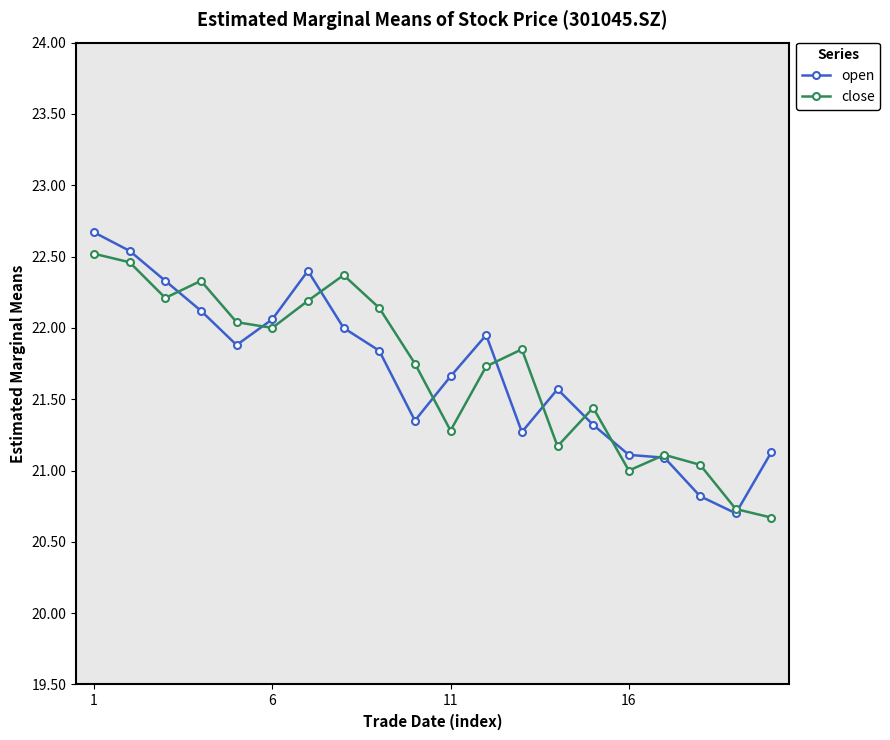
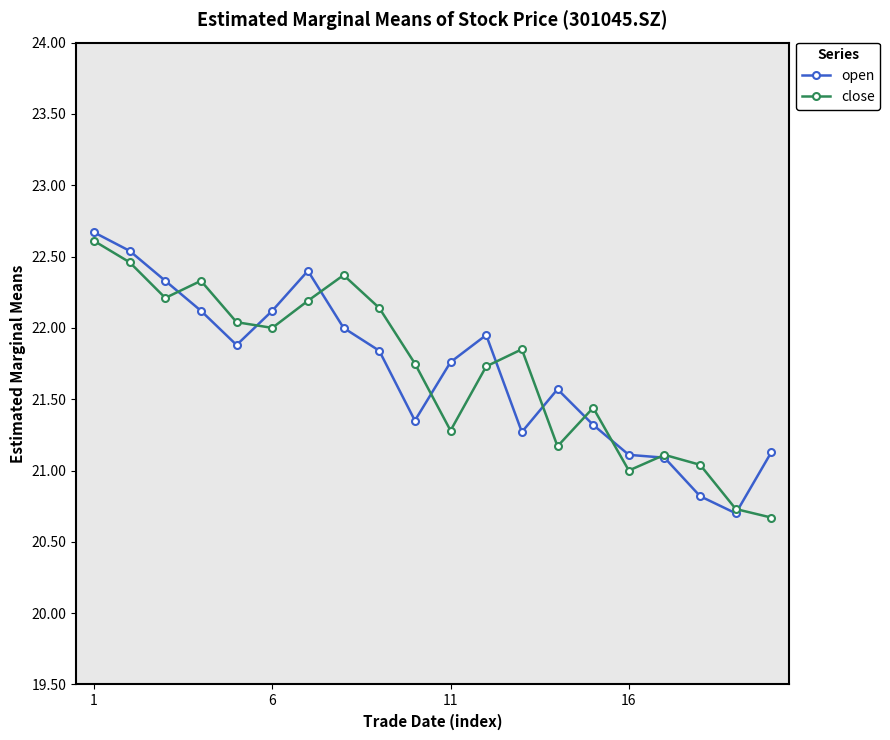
close, 1: 22.52 -> 22.61
open, 6: 22.06 -> 22.12
open, 11: 21.66 -> 21.76
